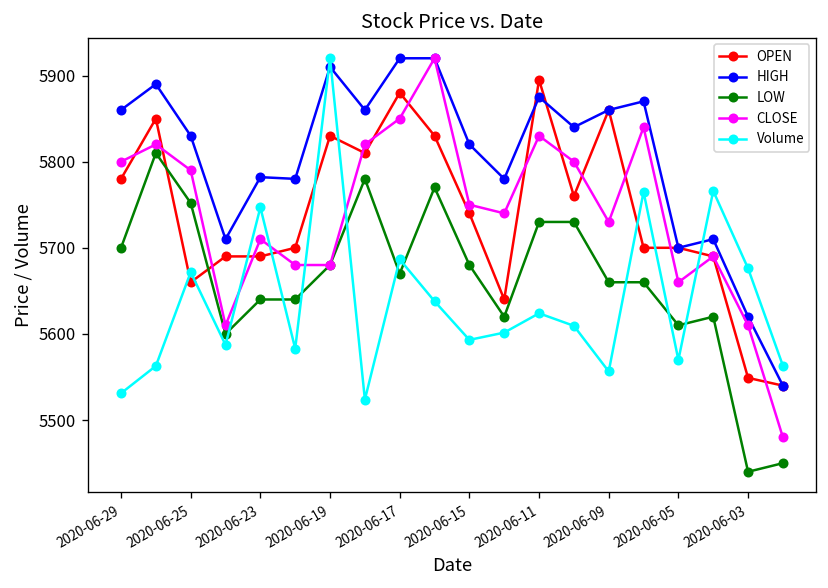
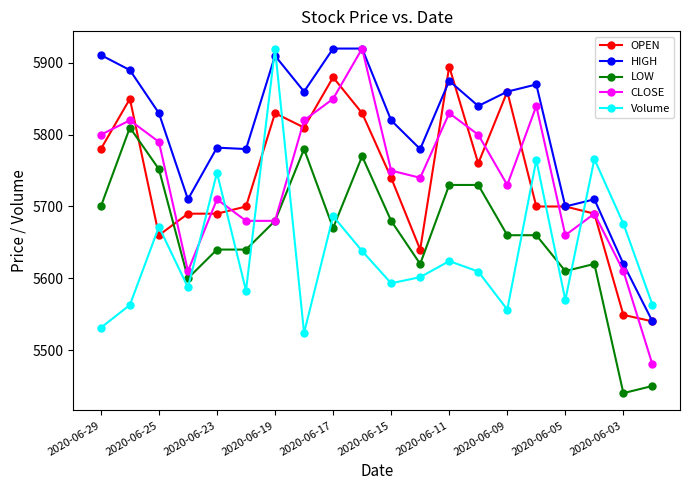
HIGH, 2020-06-29: 5860 -> 5910
